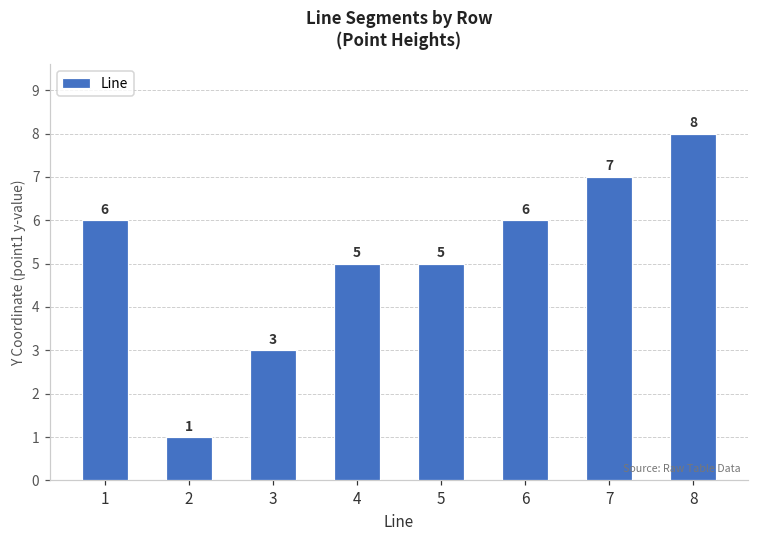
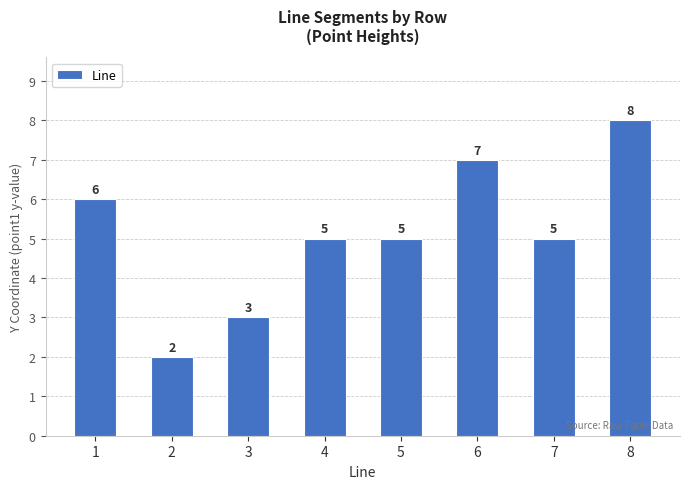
2: 1 -> 2
6: 6 -> 7
7: 7 -> 5
